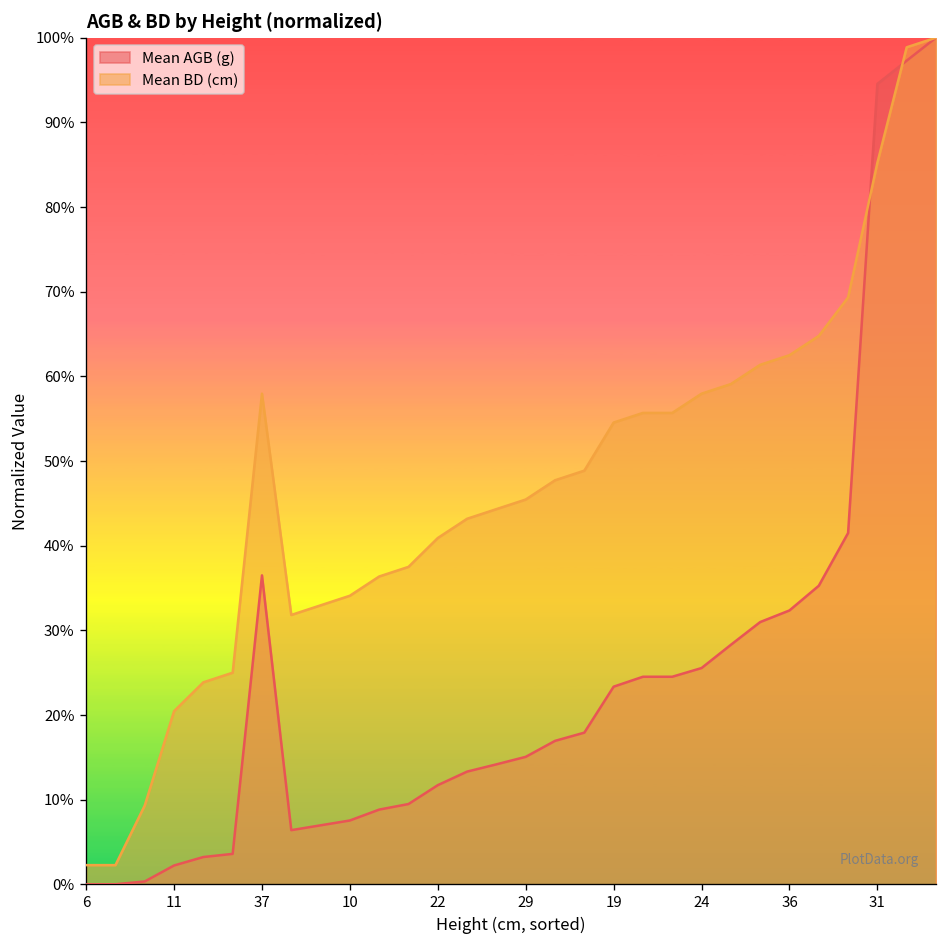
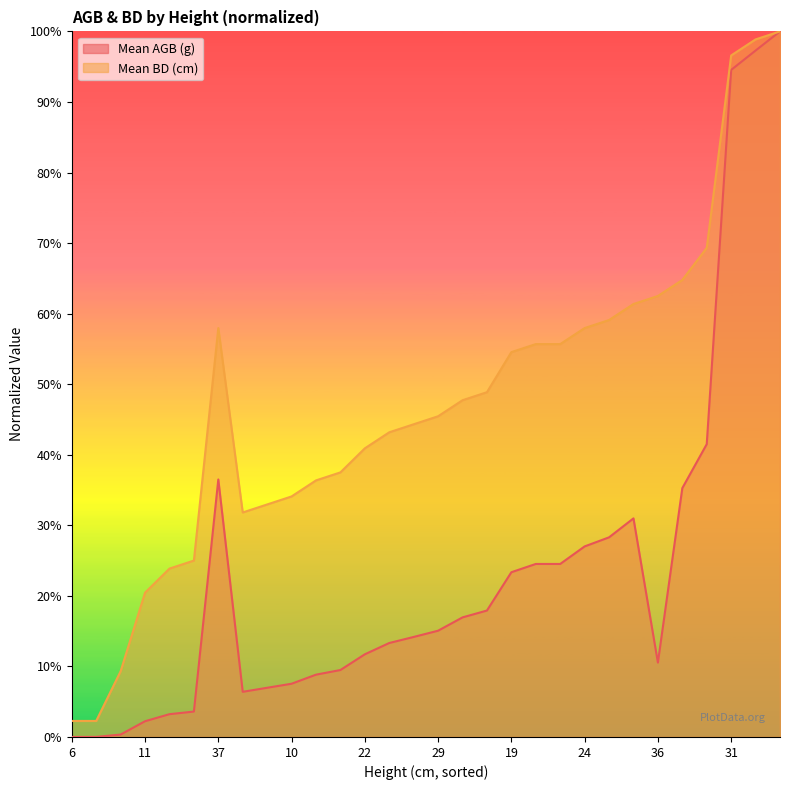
Mean AGB (g), 24: 26% -> 27%
Mean AGB (g), 36: 32% -> 11%
Mean BD (cm), 31: 85% -> 97%
